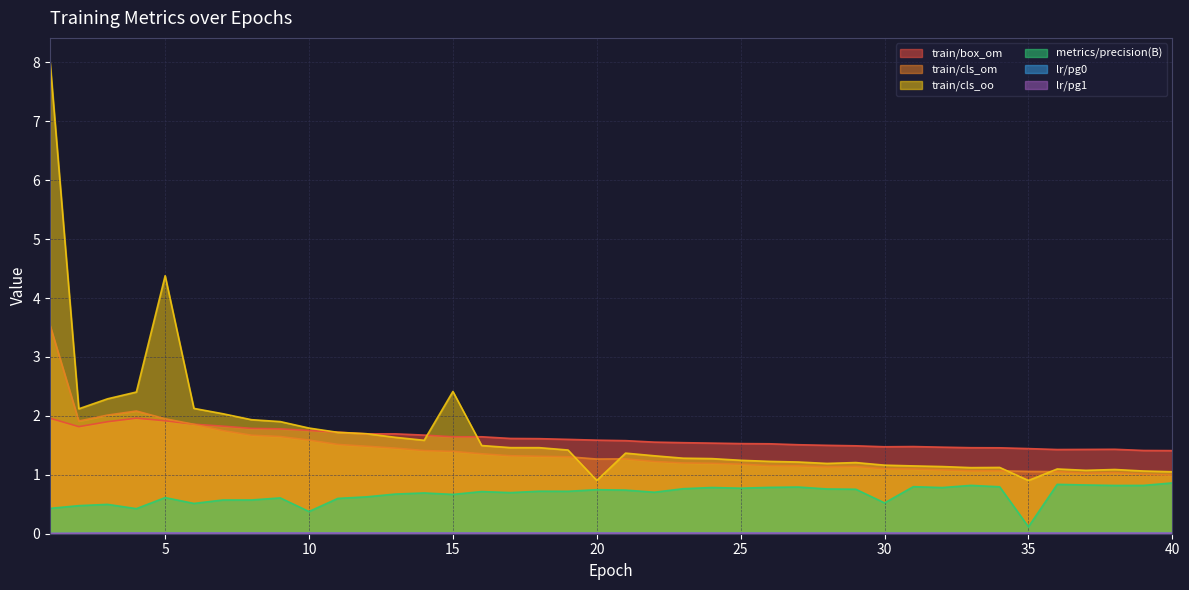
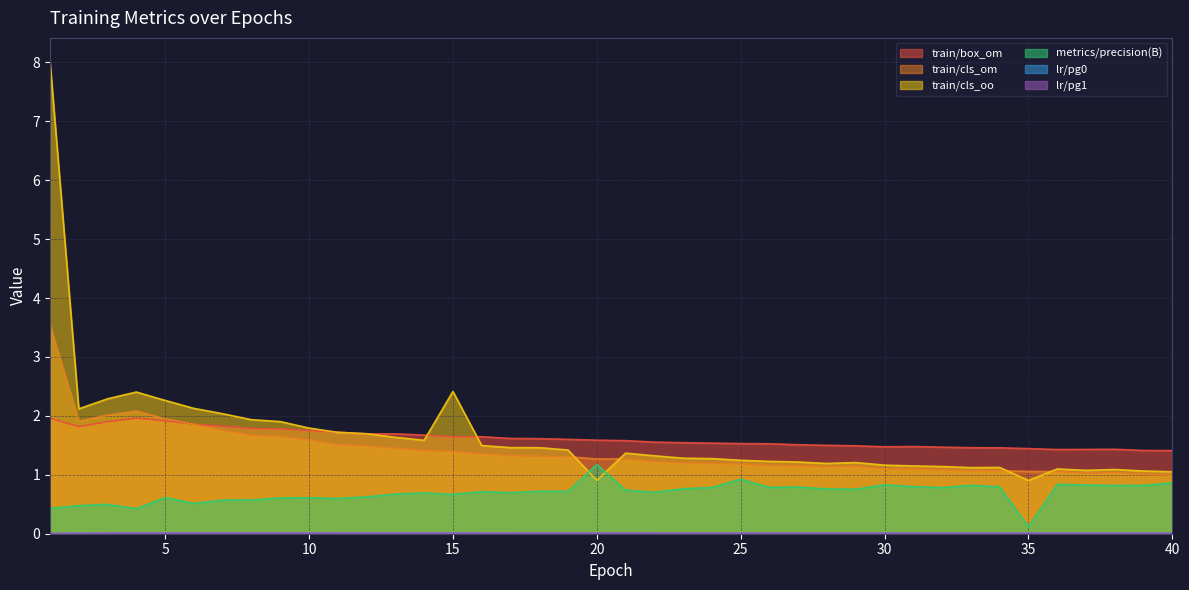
train/cls_oo, 5: 4.4 -> 2.3
metrics/precision(B), 10: 0.4 -> 0.6
metrics/precision(B), 20: 0.7 -> 1.2
metrics/precision(B), 25: 0.8 -> 0.9
metrics/precision(B), 30: 0.5 -> 0.8
